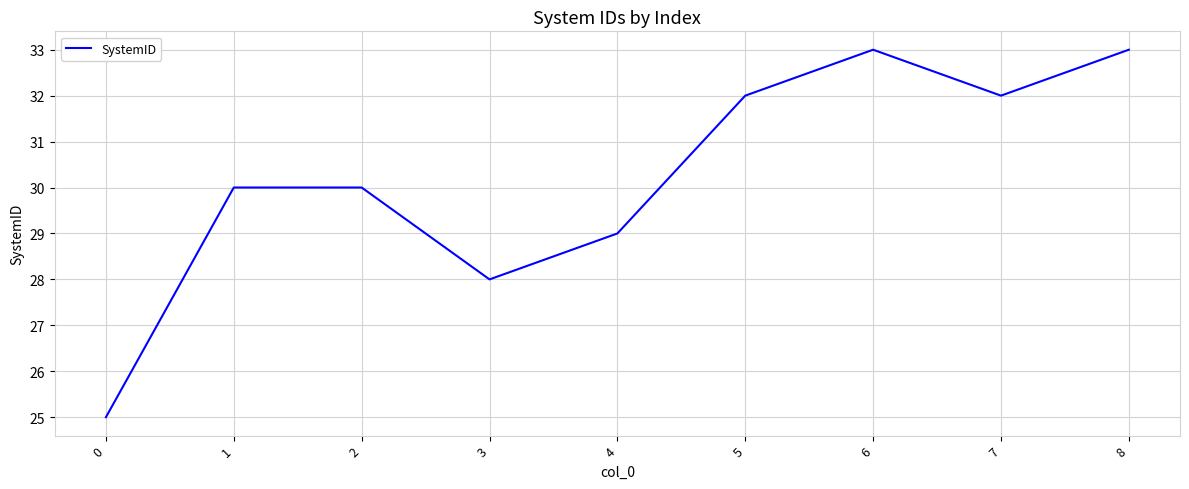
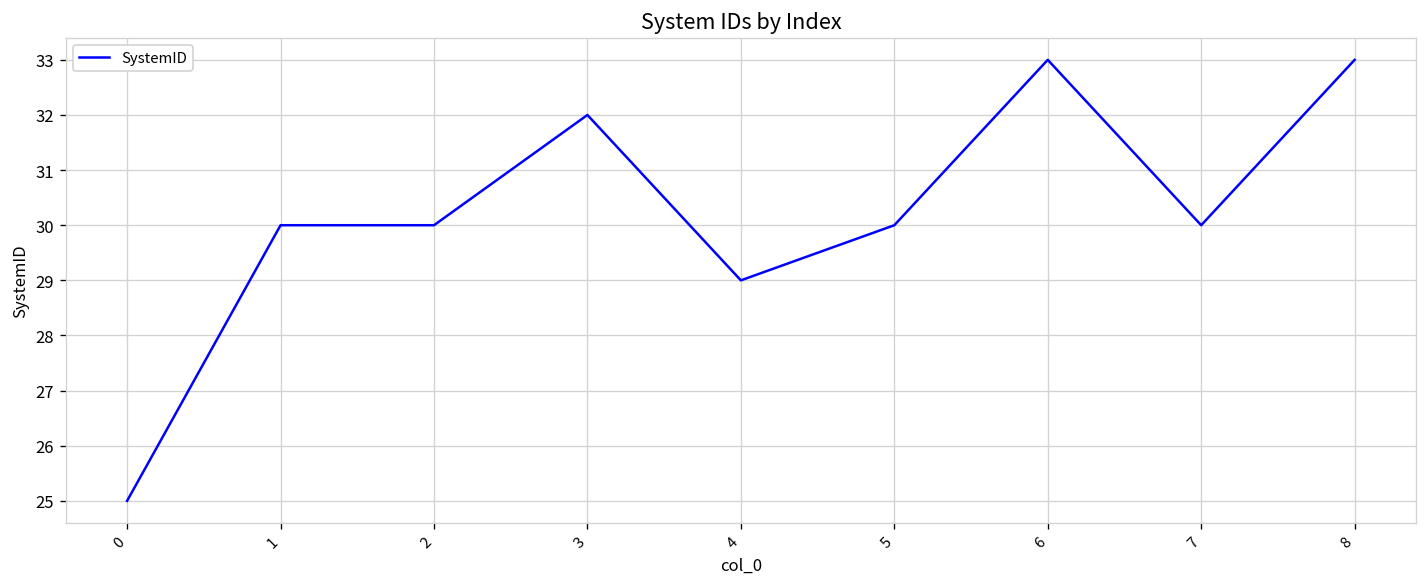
3: 28 -> 32
5: 32 -> 30
7: 32 -> 30
